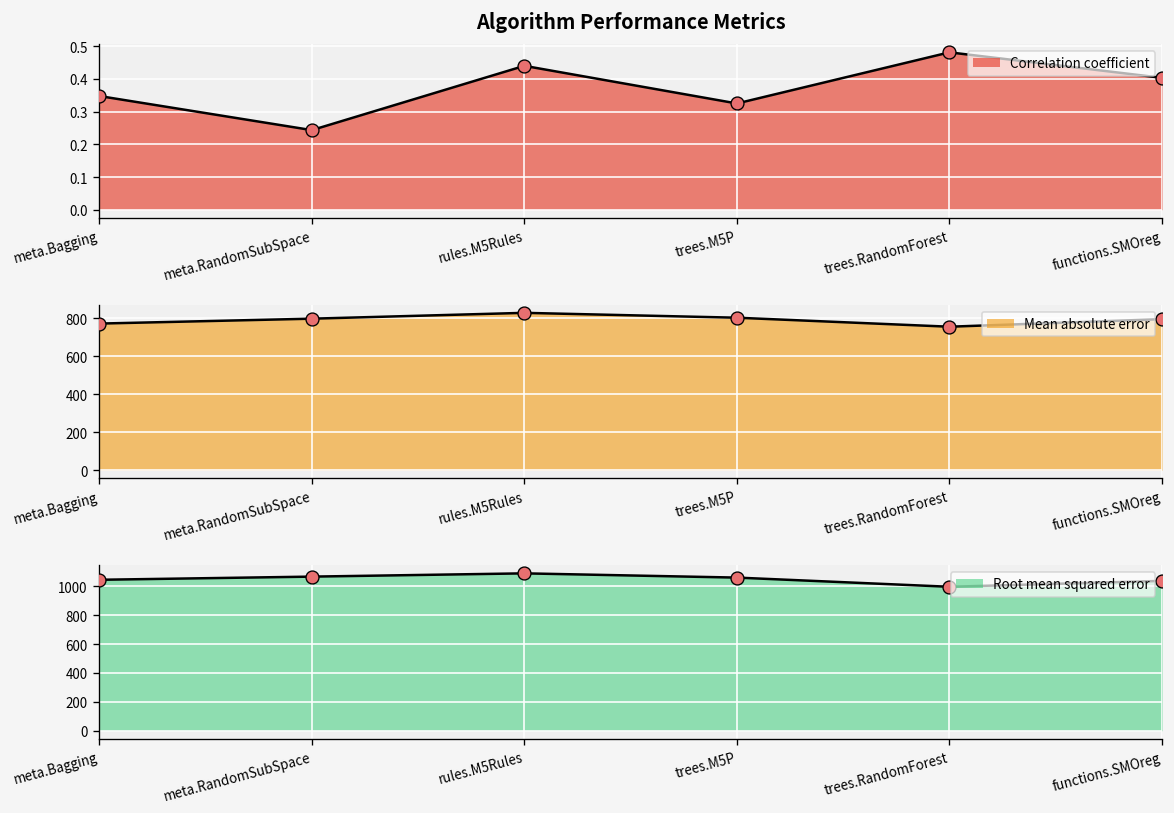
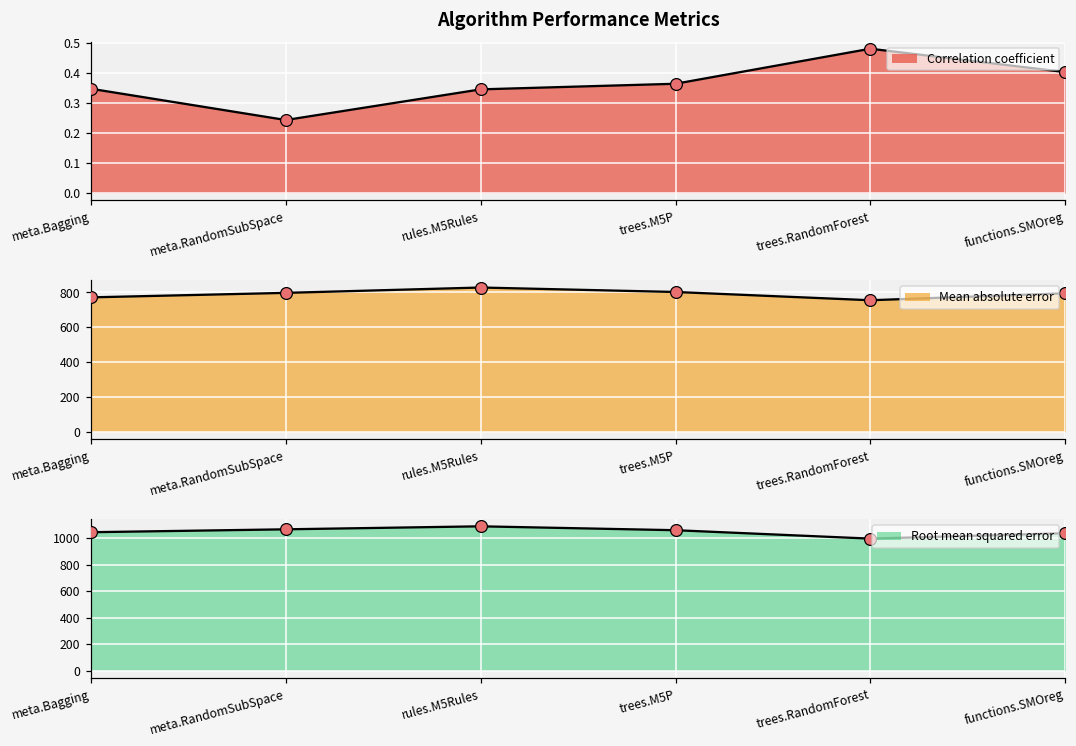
Algorithm Performance Metrics, rules.M5Rules: 0.44 -> 0.35
Algorithm Performance Metrics, trees.M5P: 0.32 -> 0.36
